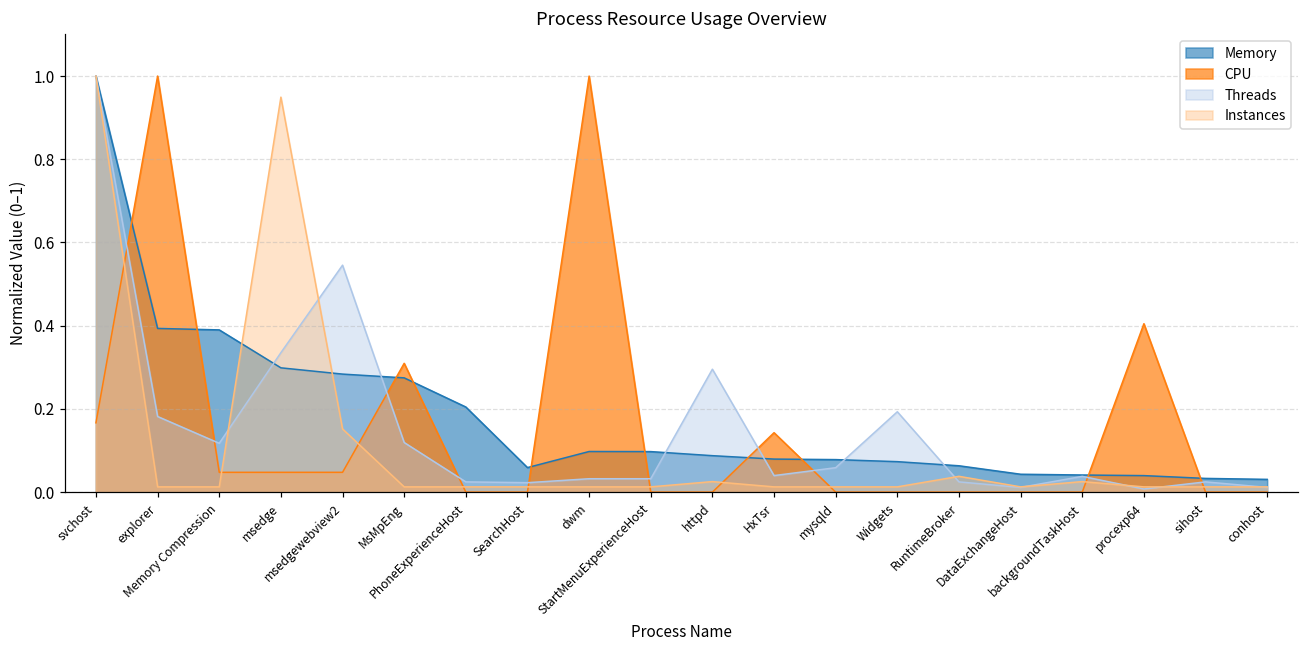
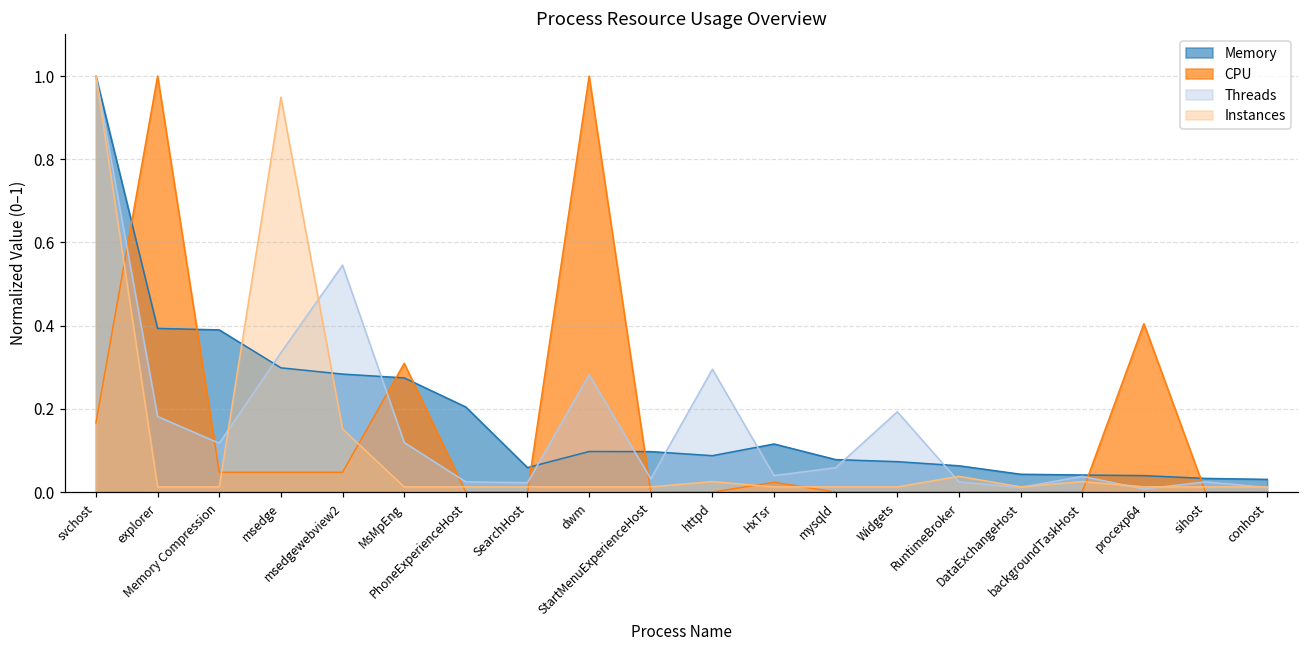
Threads, dwm: 0.03 -> 0.28
Memory, HxTsr: 0.08 -> 0.12
CPU, HxTsr: 0.14 -> 0.02
